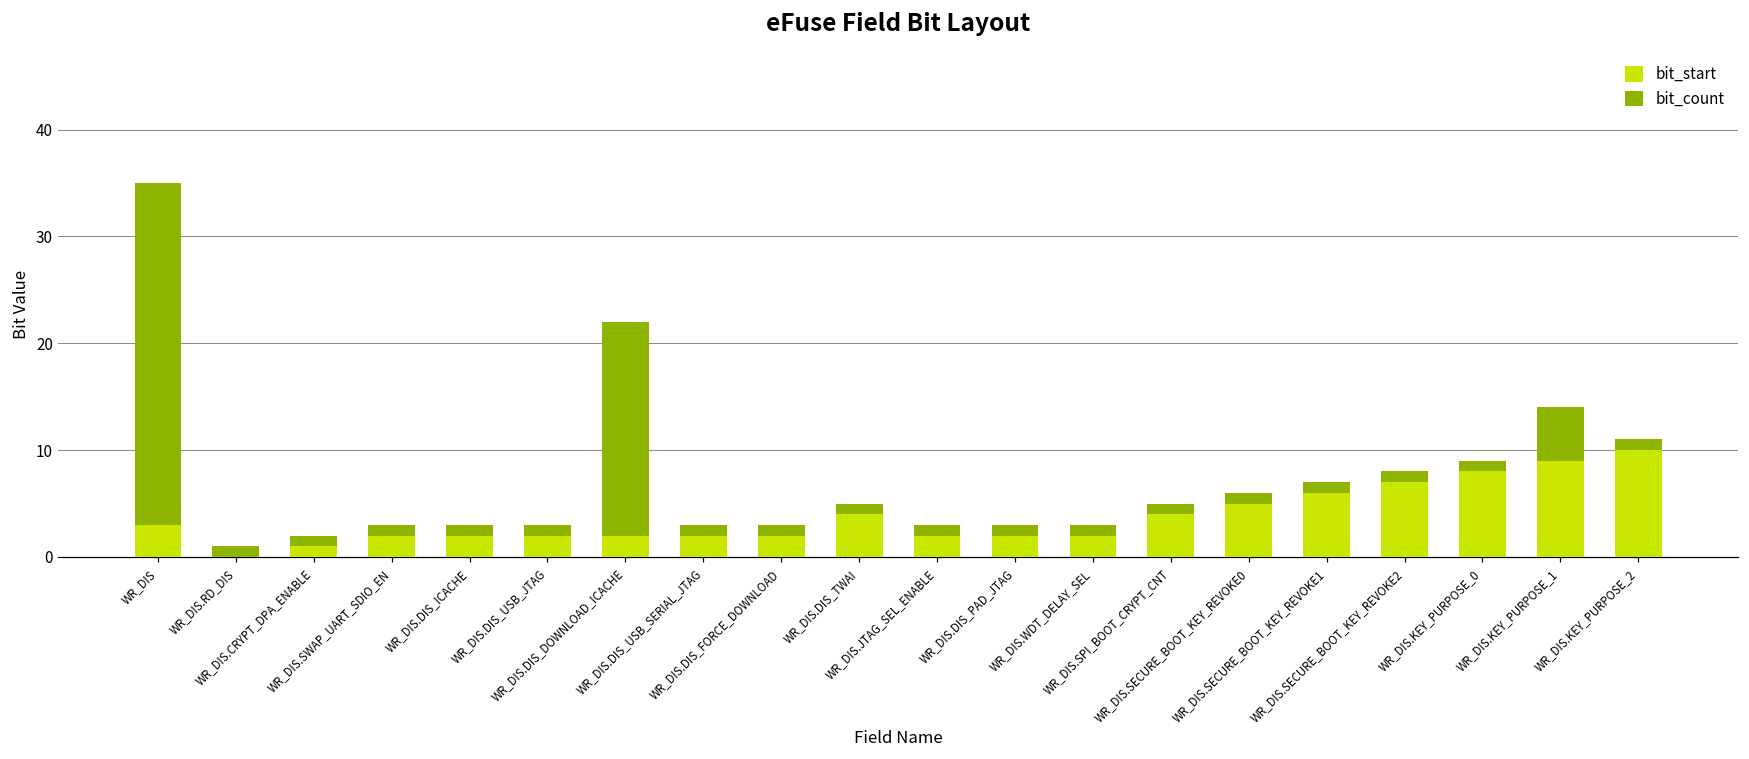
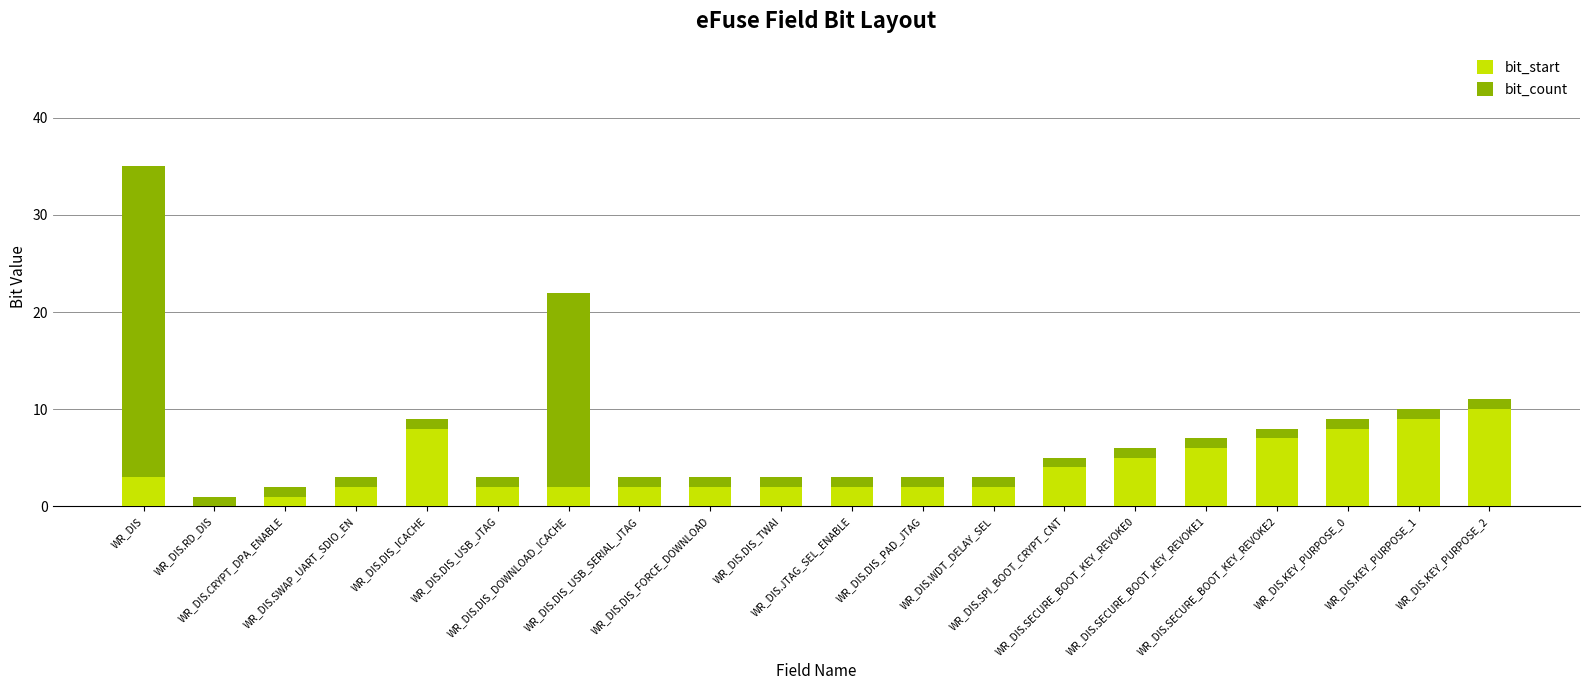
bit_start, WR_DIS.DIS_ICACHE: 2 -> 8
bit_start, WR_DIS.DIS_TWAI: 4 -> 2
bit_count, WR_DIS.KEY_PURPOSE_1: 5 -> 1
